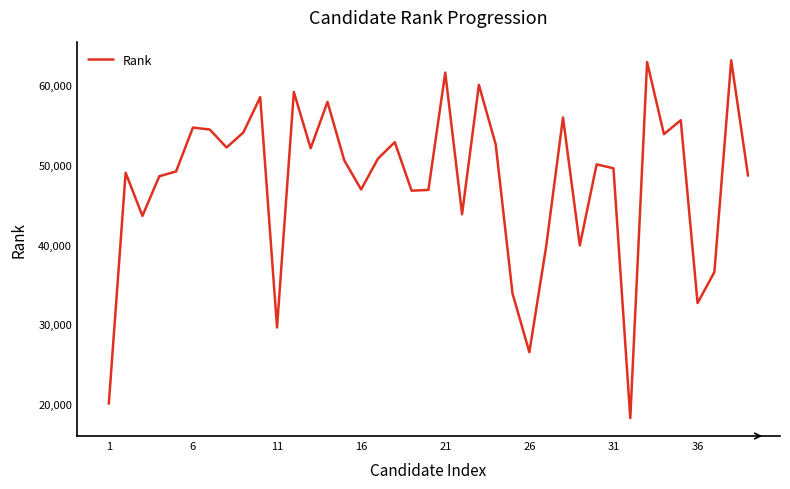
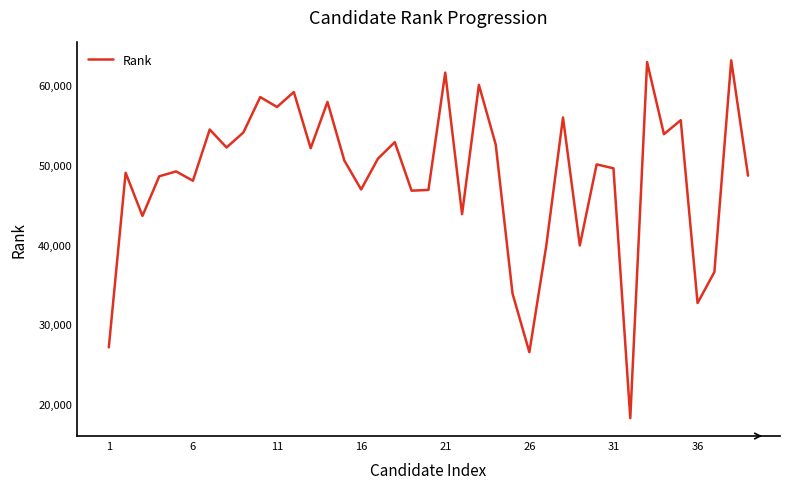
1: 20,000 -> 27,000
6: 55,000 -> 48,000
11: 30,000 -> 57,000
